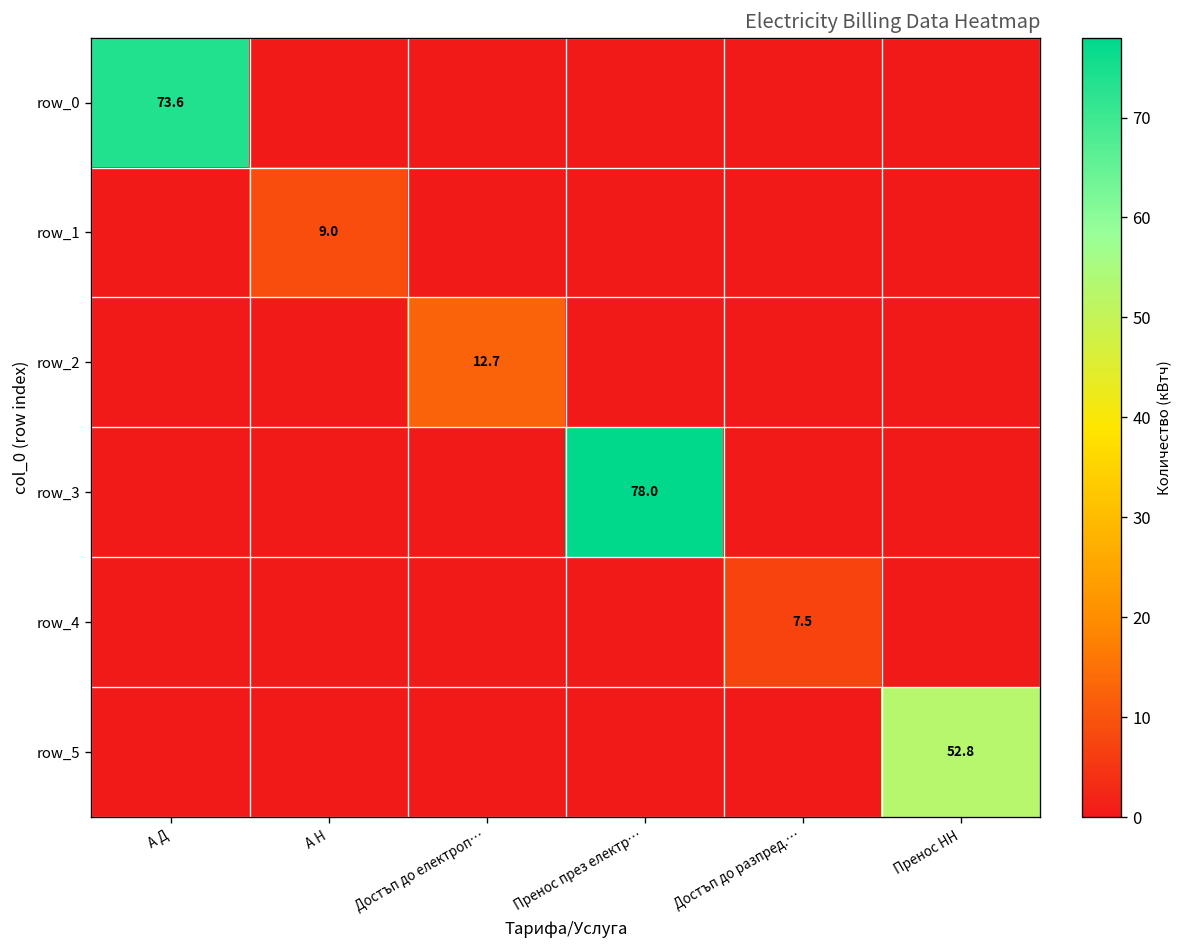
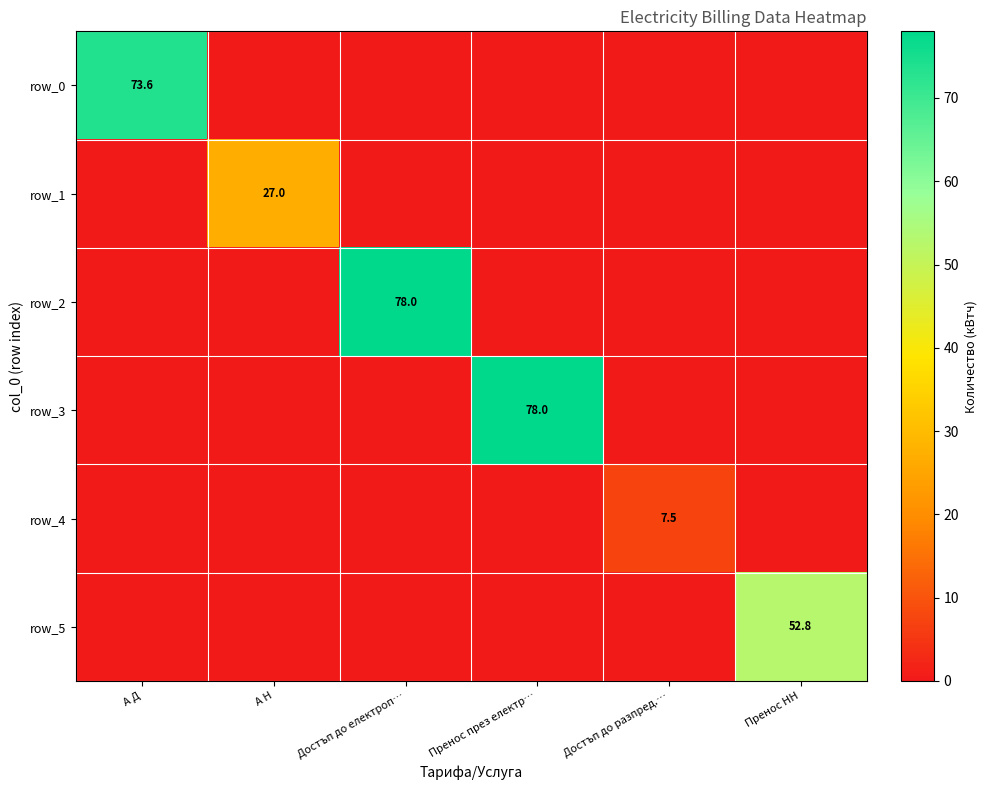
row_1, А Н: 9.0 -> 27.0
row_2, Достъп до електроп…: 12.7 -> 78.0
